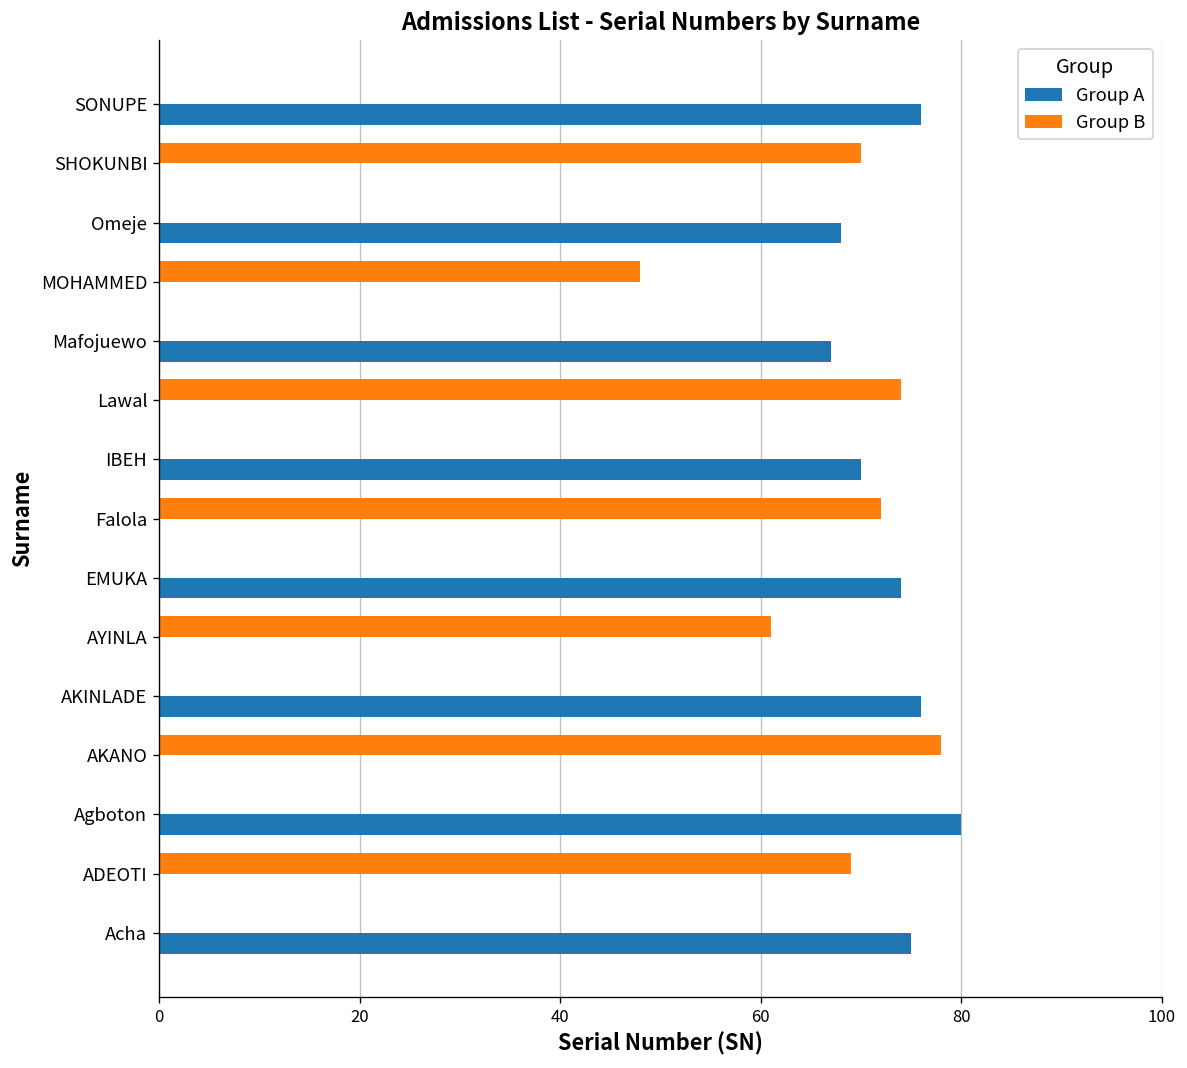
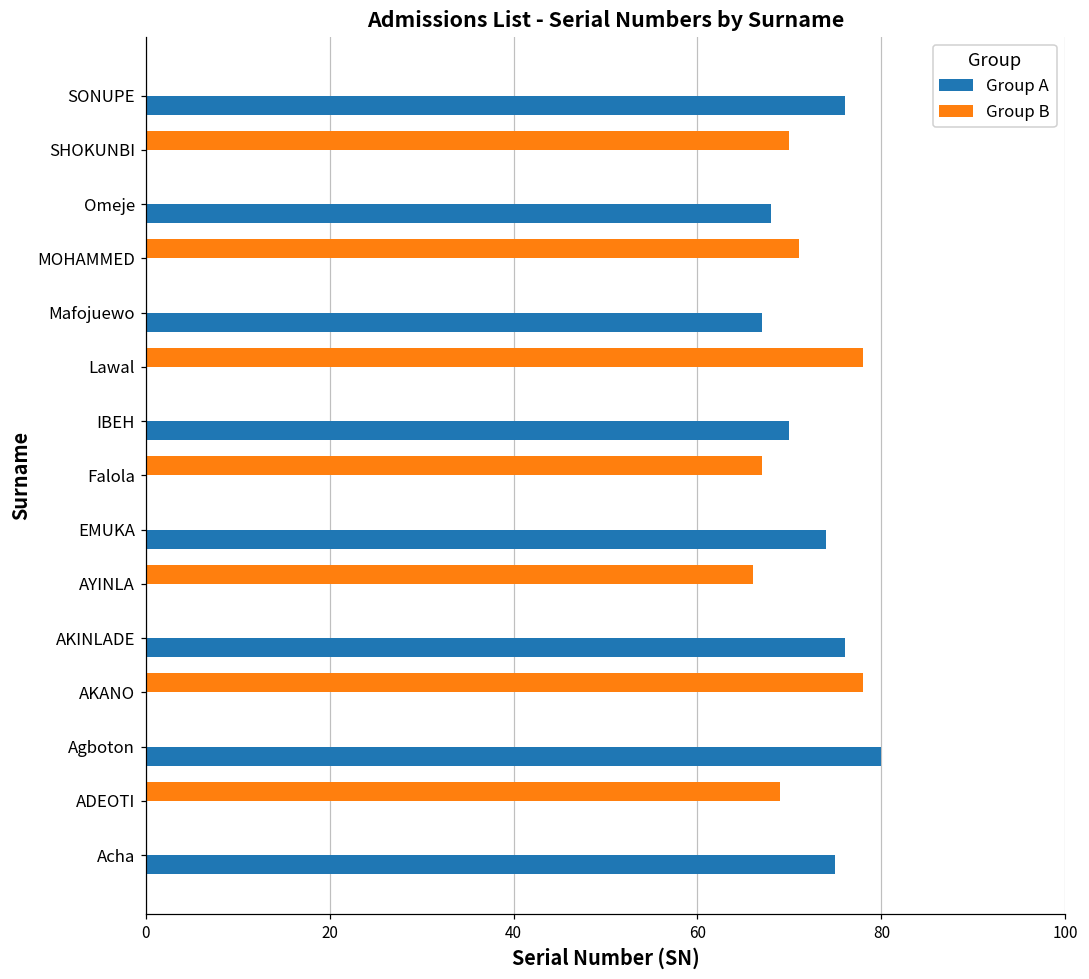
Group B, MOHAMMED: 48 -> 71
Group B, Lawal: 74 -> 78
Group B, Falola: 72 -> 67
Group B, AYINLA: 61 -> 66
